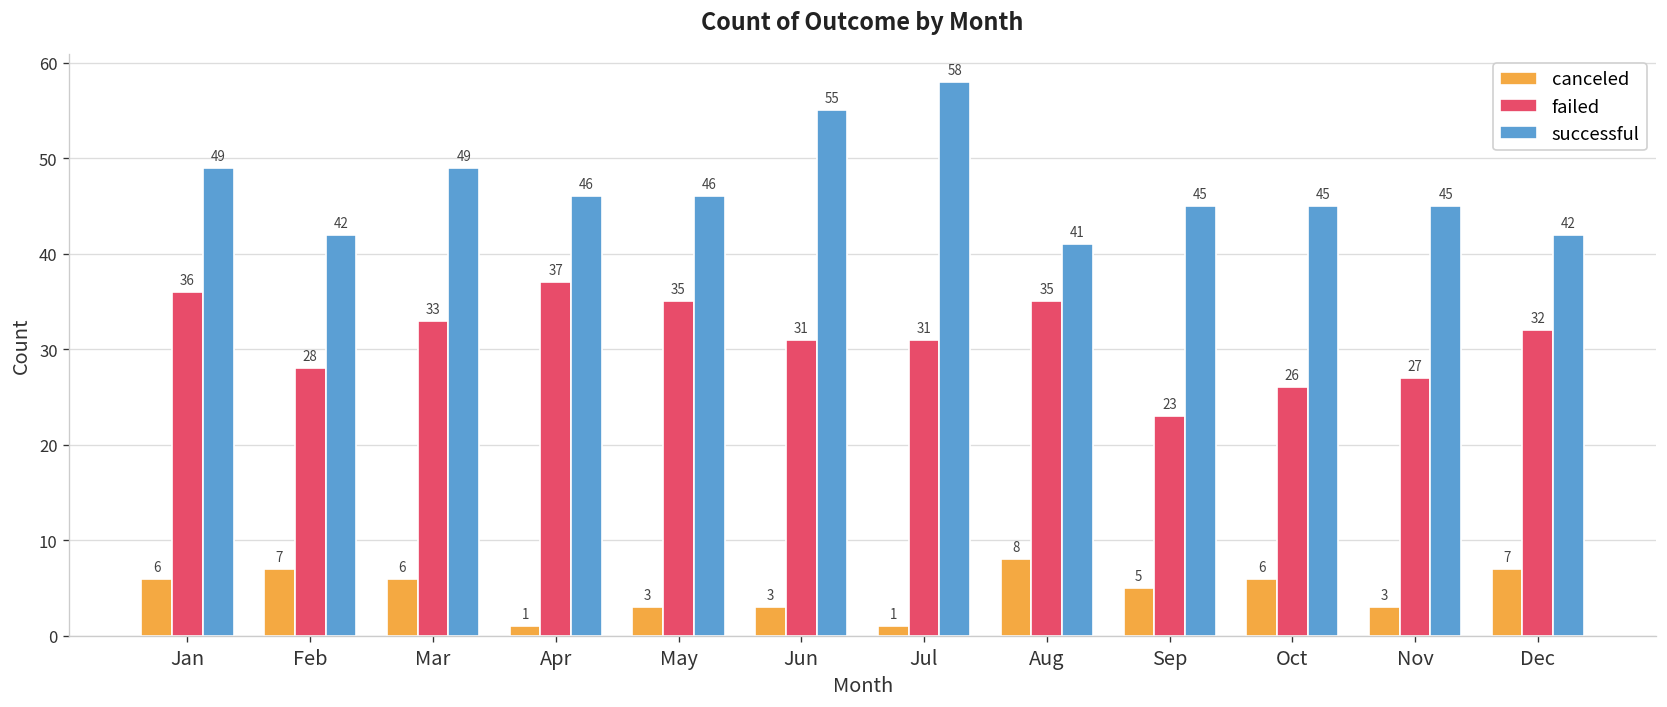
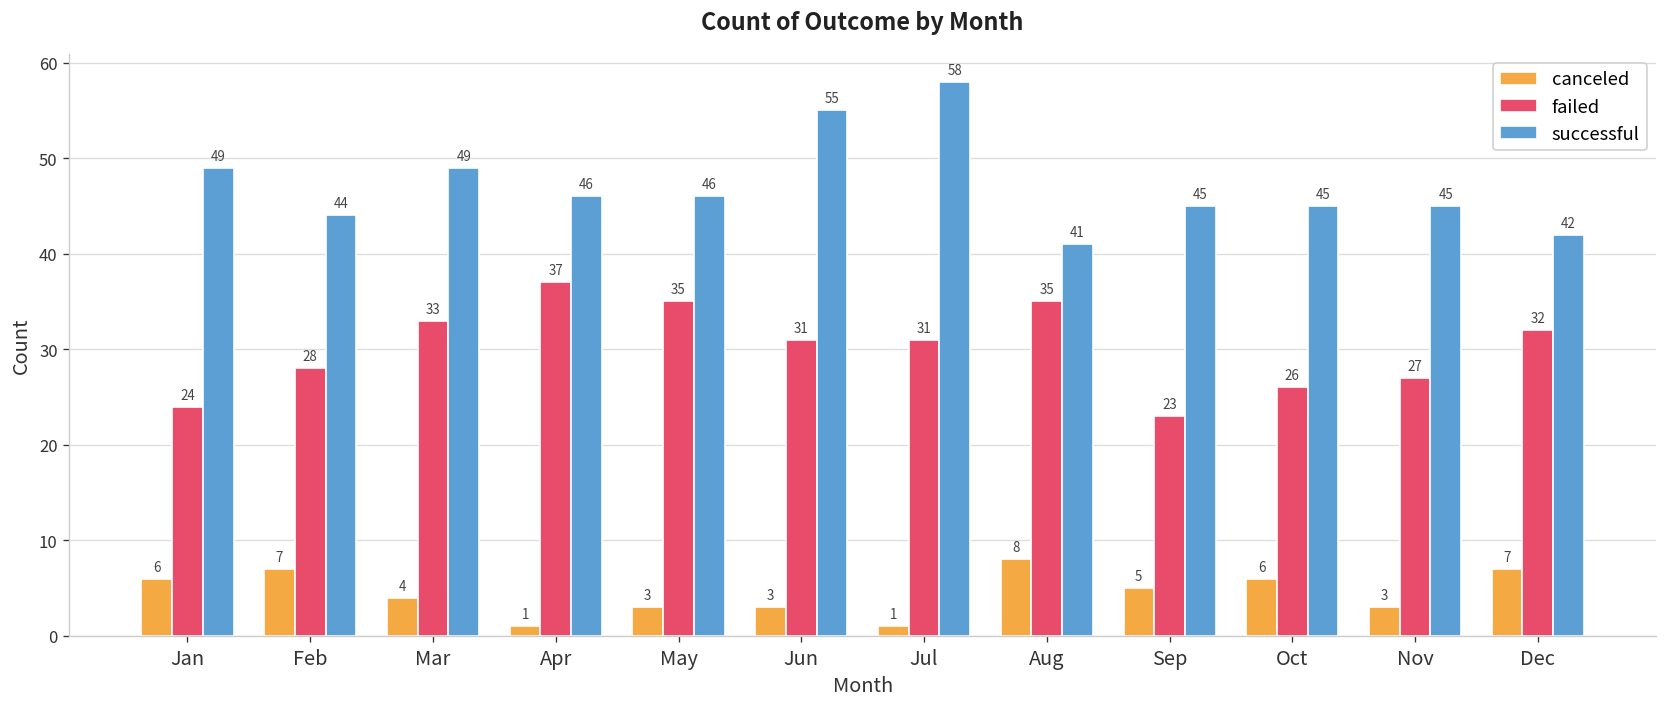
failed, Jan: 36 -> 24
successful, Feb: 42 -> 44
canceled, Mar: 6 -> 4
